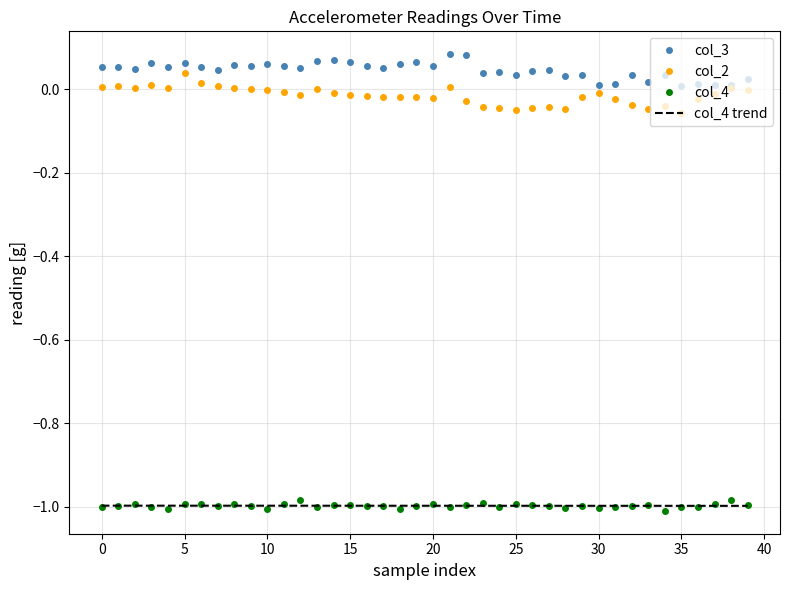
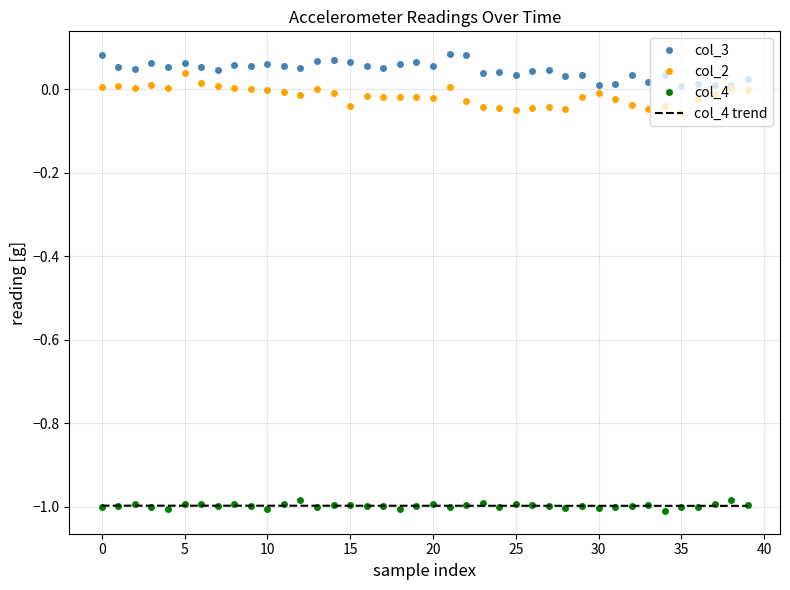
col_3, 0: 0.05 -> 0.08
col_2, 15: -0.02 -> -0.04
